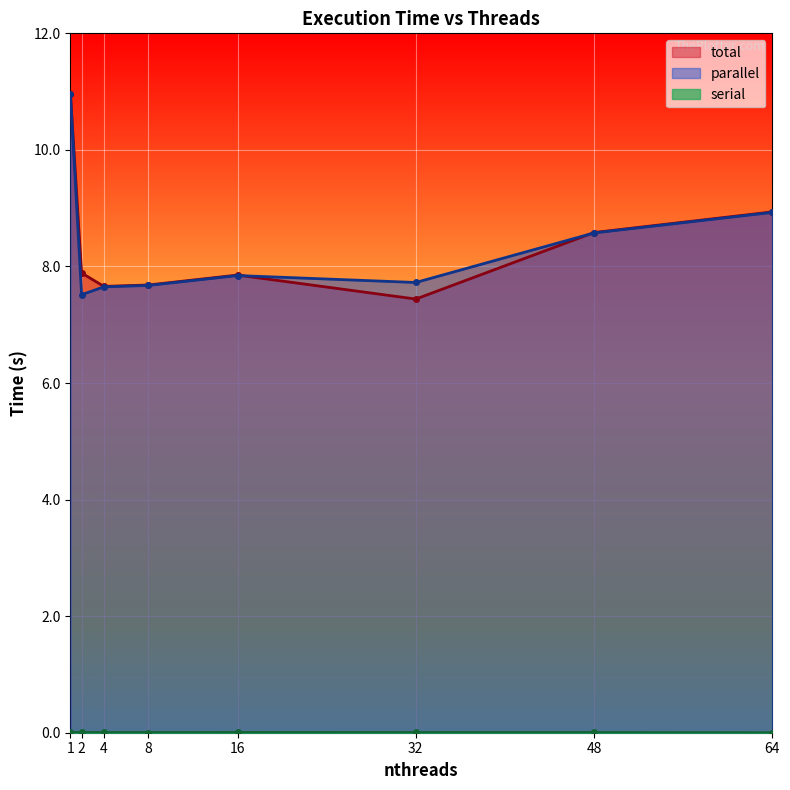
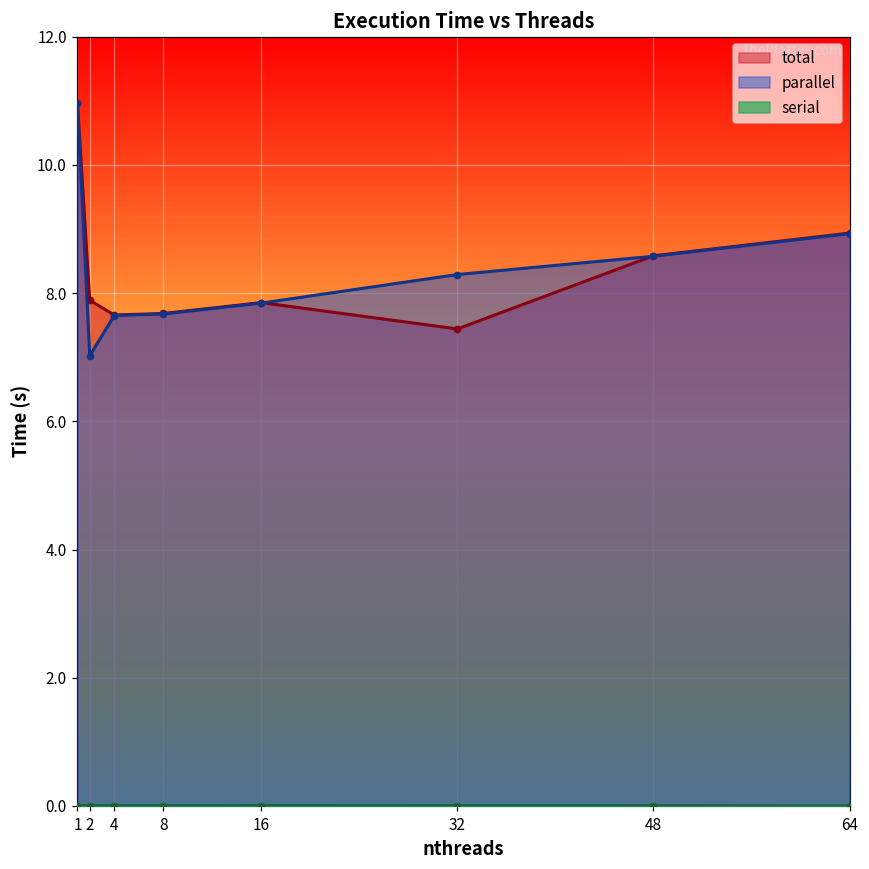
parallel, 2: 7.5 -> 7.0
parallel, 32: 7.7 -> 8.3
